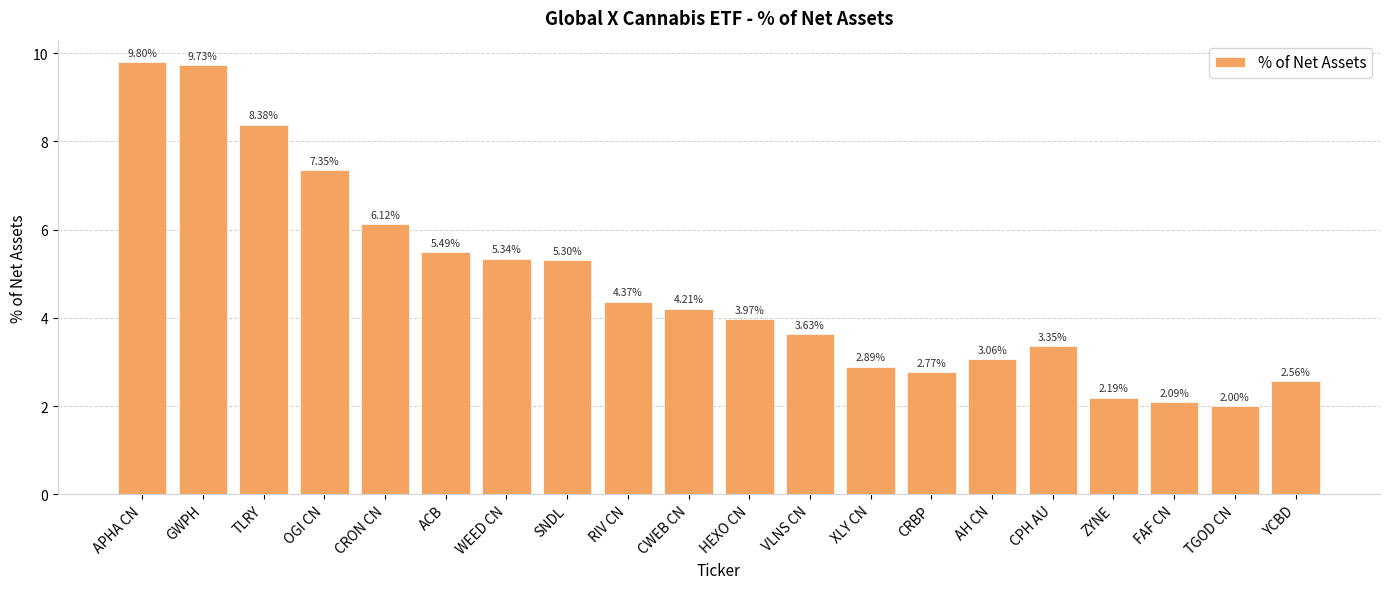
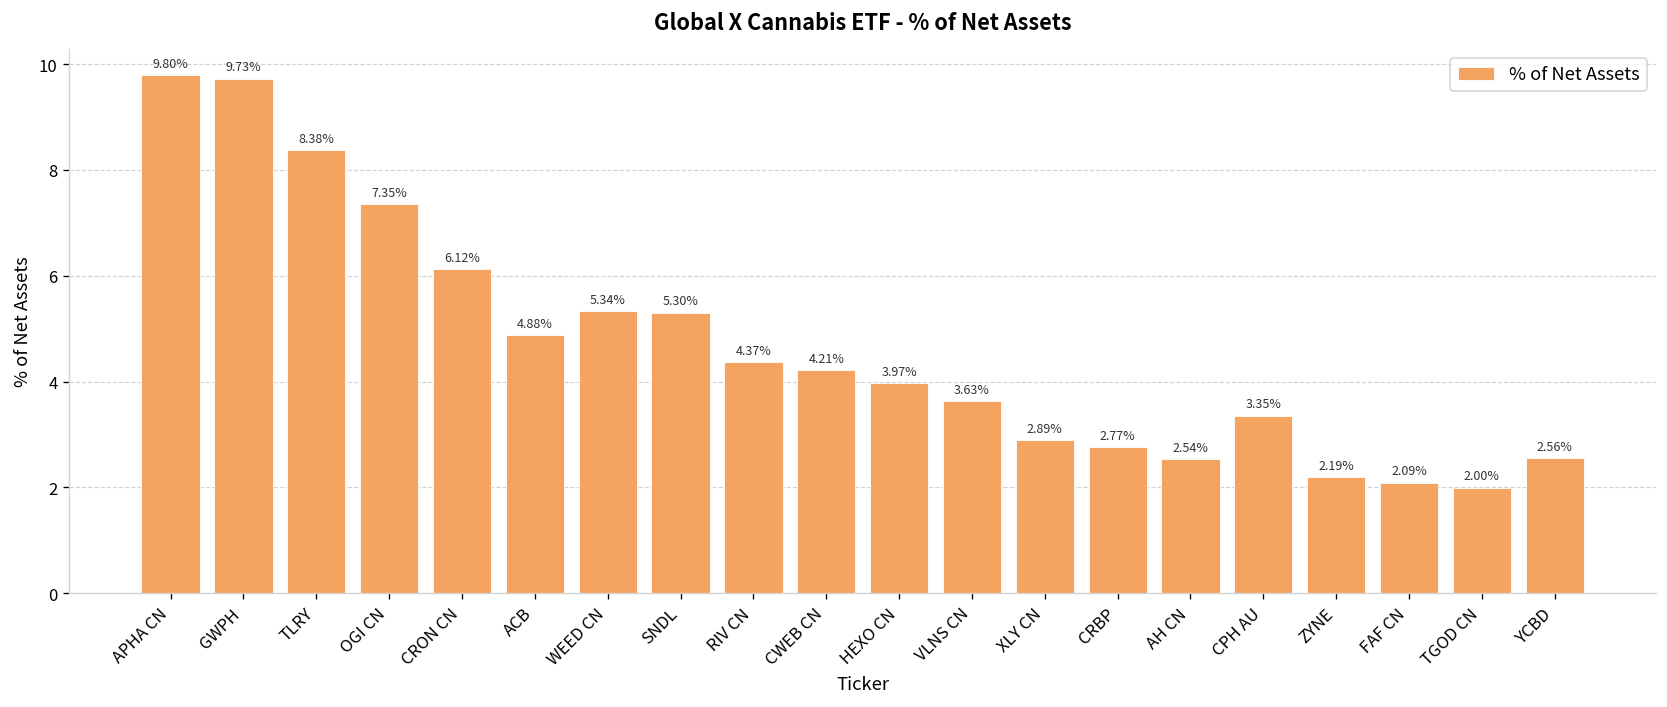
ACB: 5.49% -> 4.88%
AH CN: 3.06% -> 2.54%
